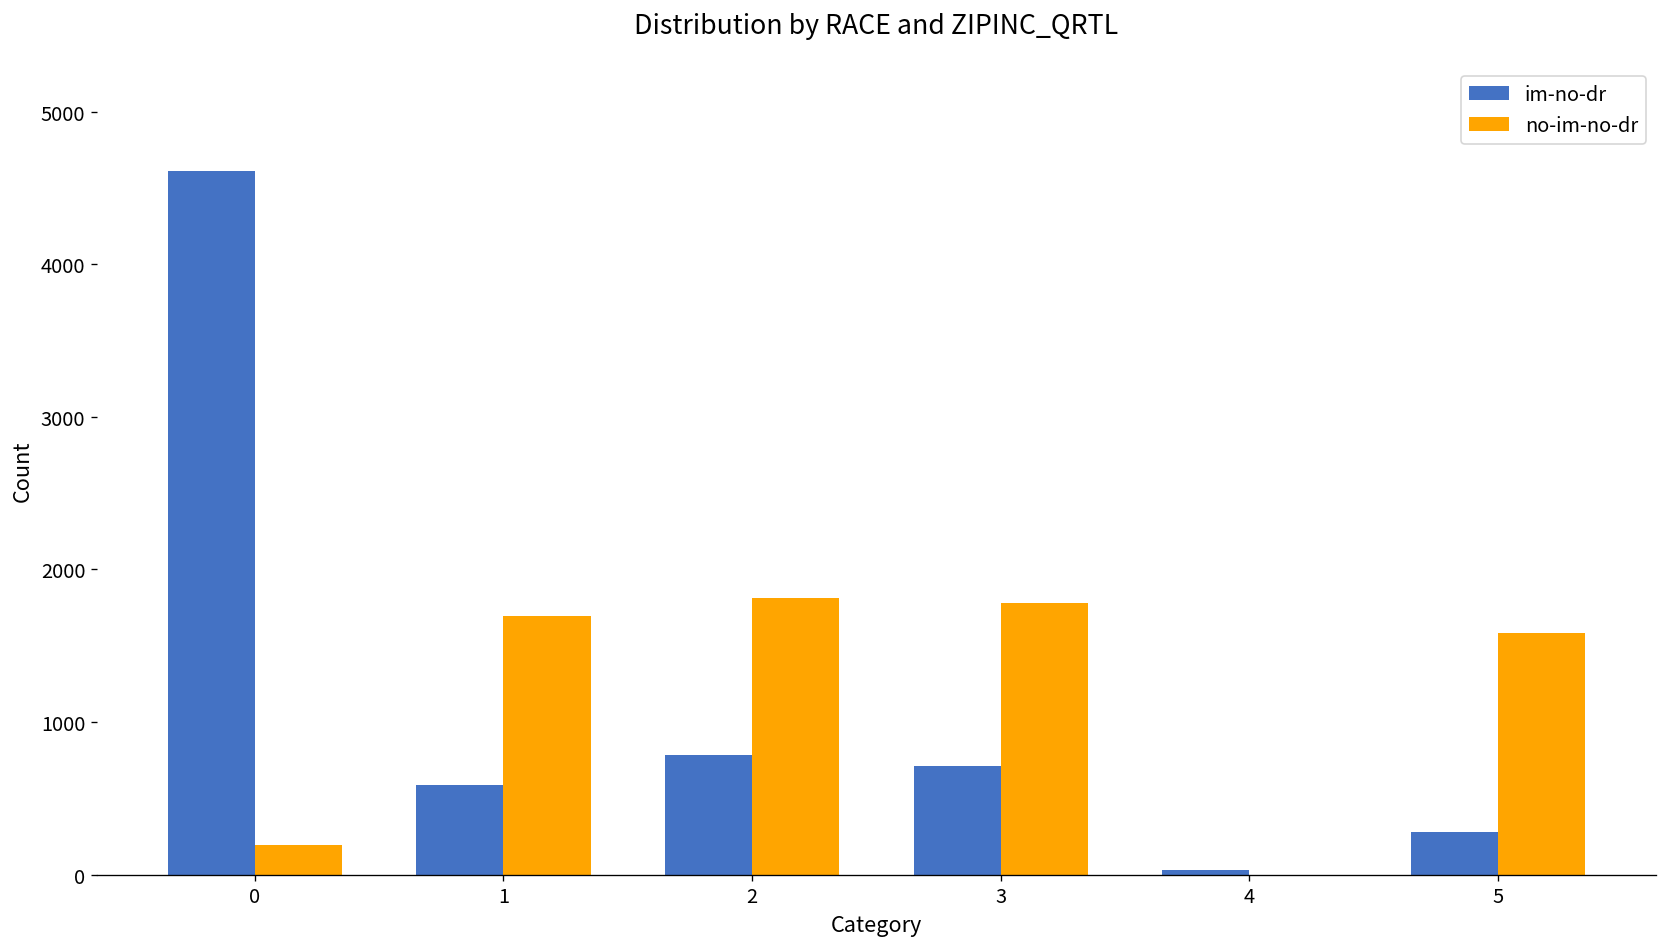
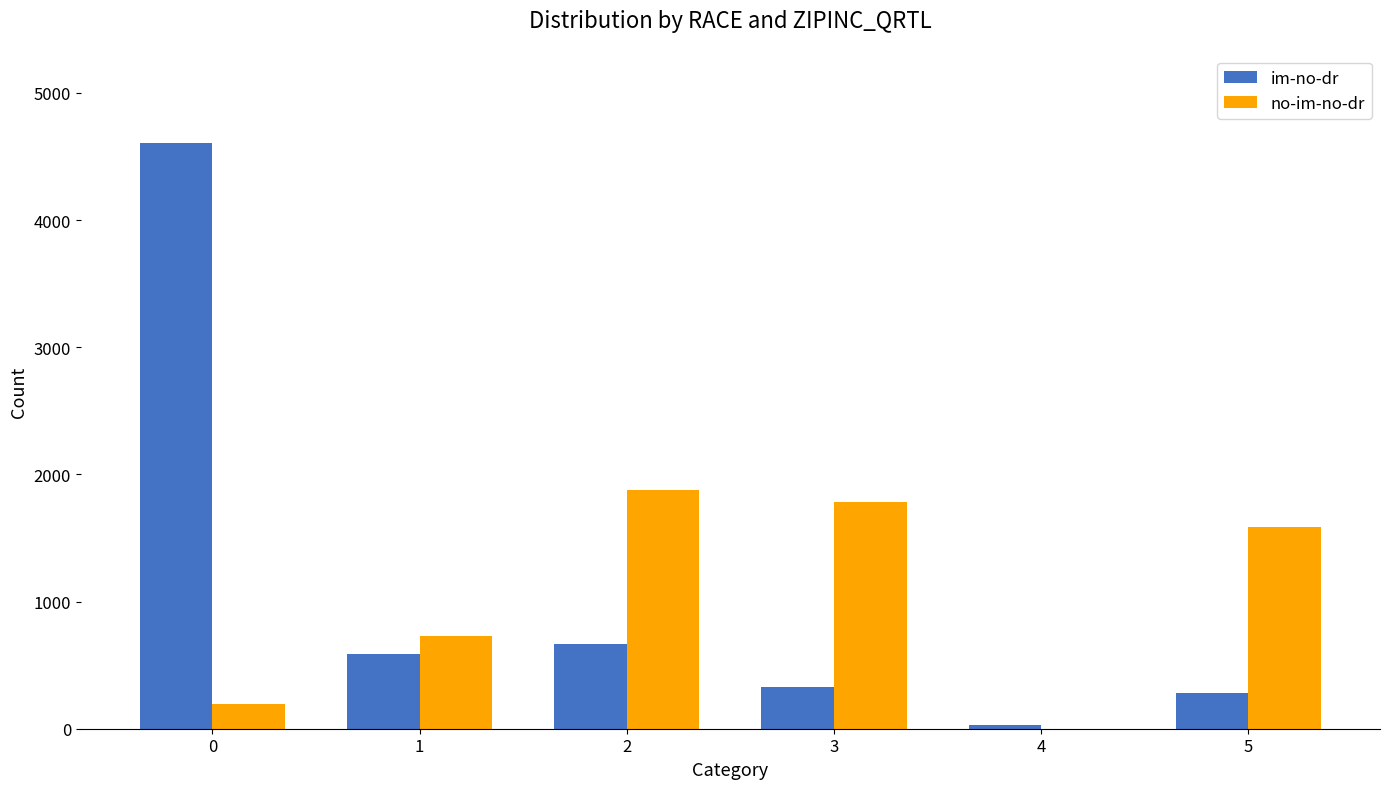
no-im-no-dr, 1: 1700 -> 730
im-no-dr, 2: 790 -> 660
no-im-no-dr, 2: 1810 -> 1880
im-no-dr, 3: 710 -> 330
